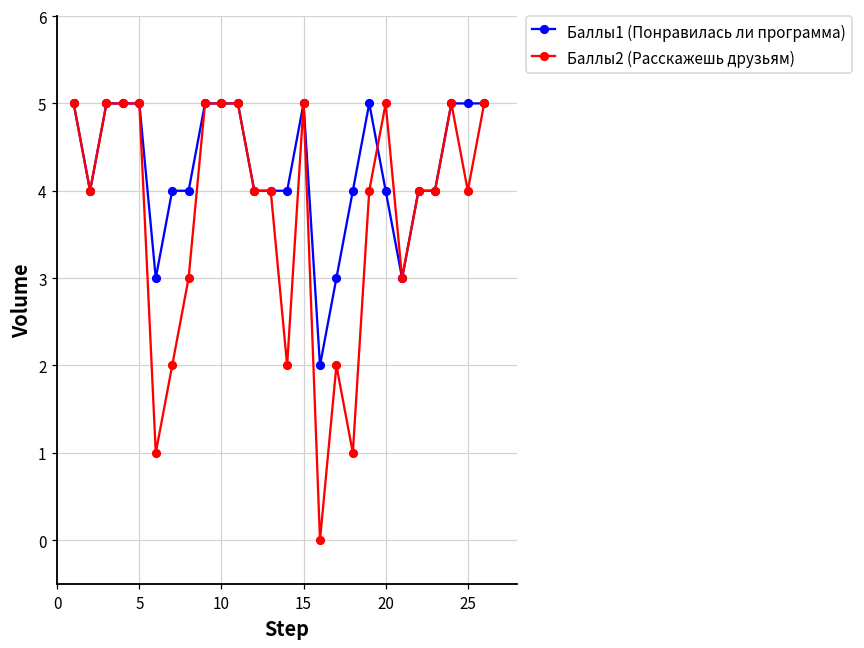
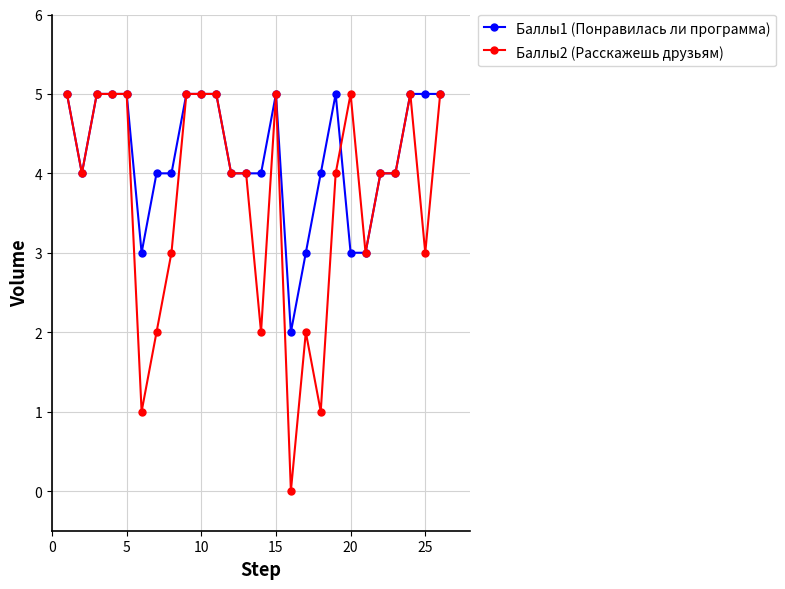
Баллы1 (Понравилась ли программа), 20: 4 -> 3
Баллы2 (Расскажешь друзьям), 25: 4 -> 3
